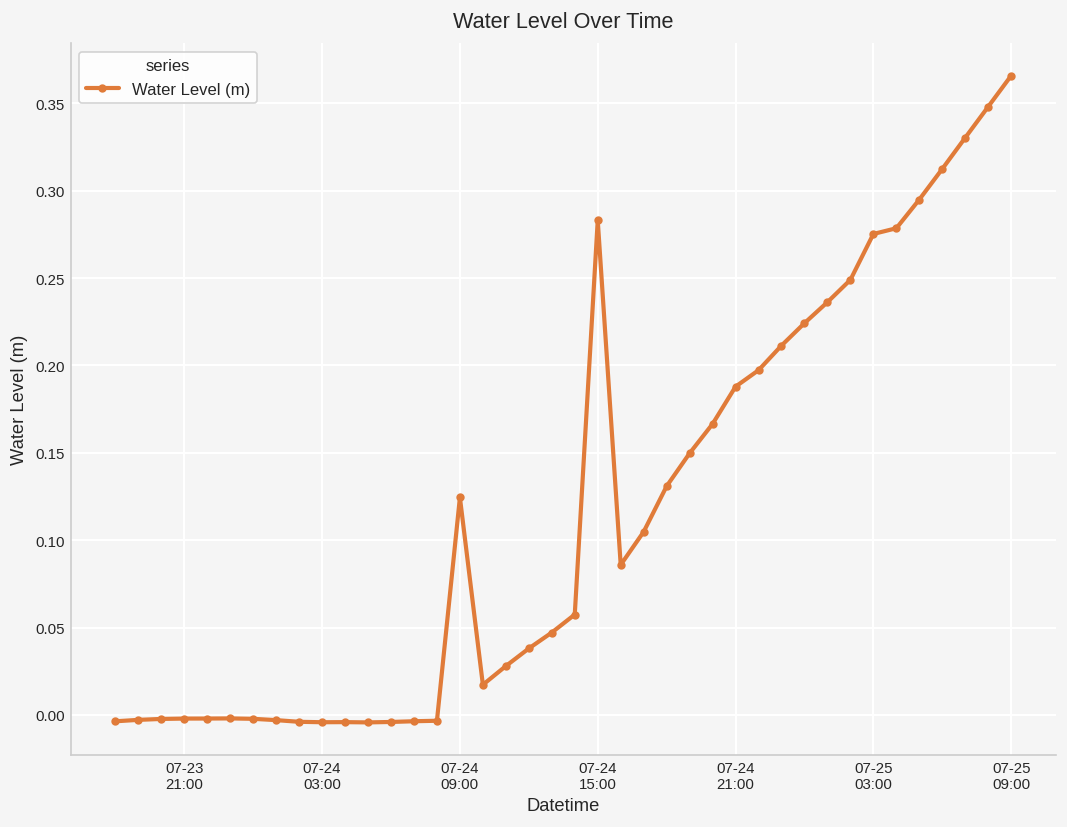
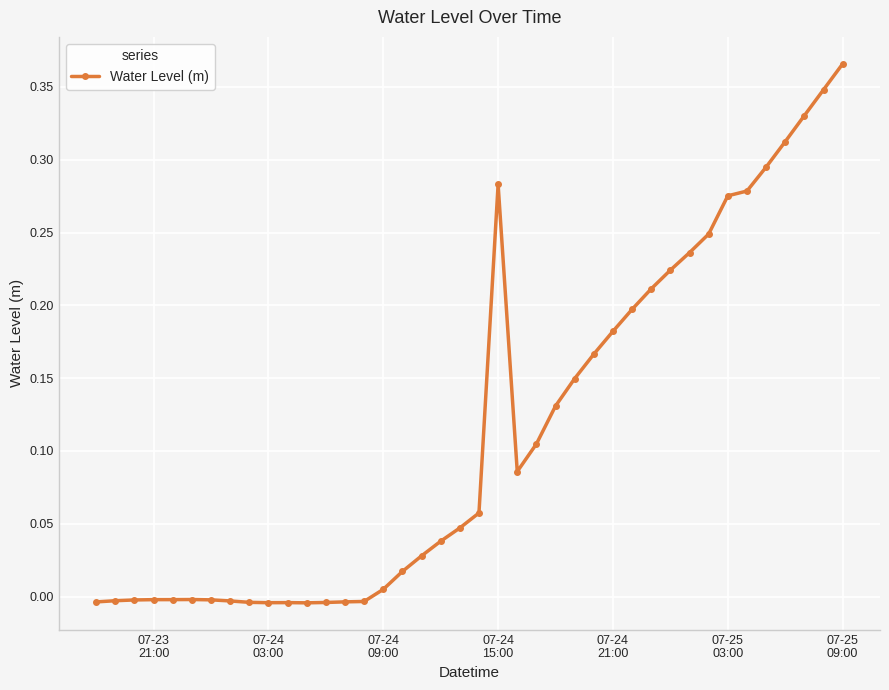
07-24 09:00: 0.124 -> 0.005
07-24 21:00: 0.188 -> 0.182
